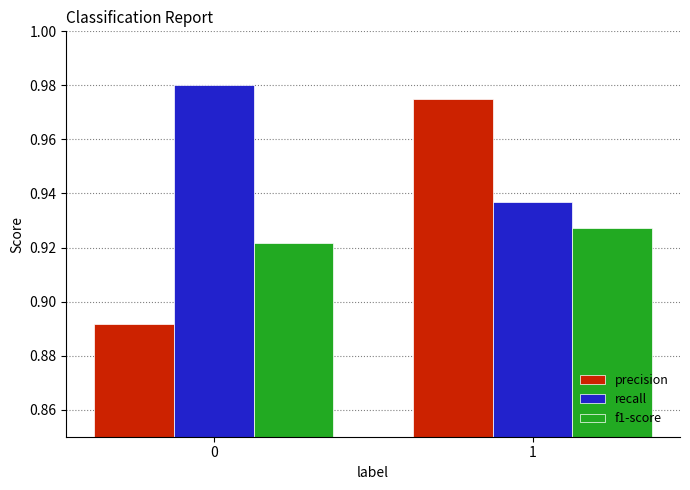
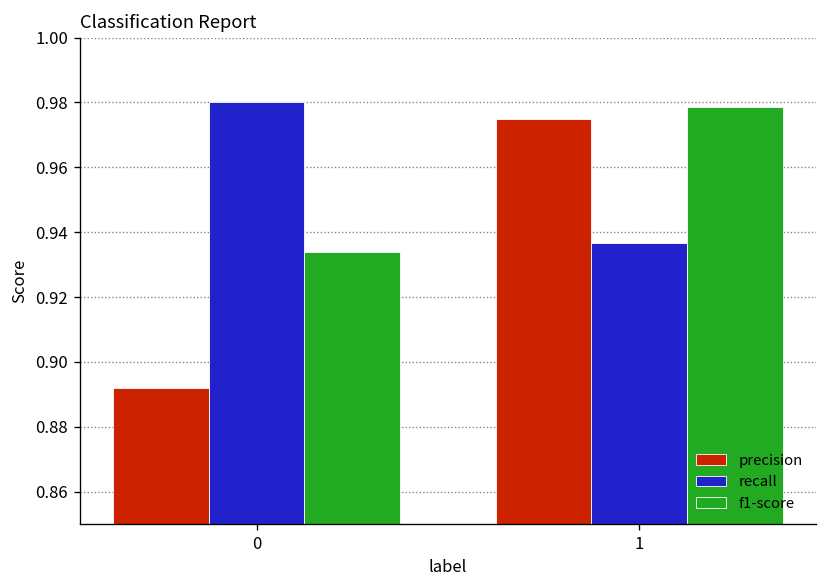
f1-score, 0: 0.922 -> 0.934
f1-score, 1: 0.927 -> 0.979
